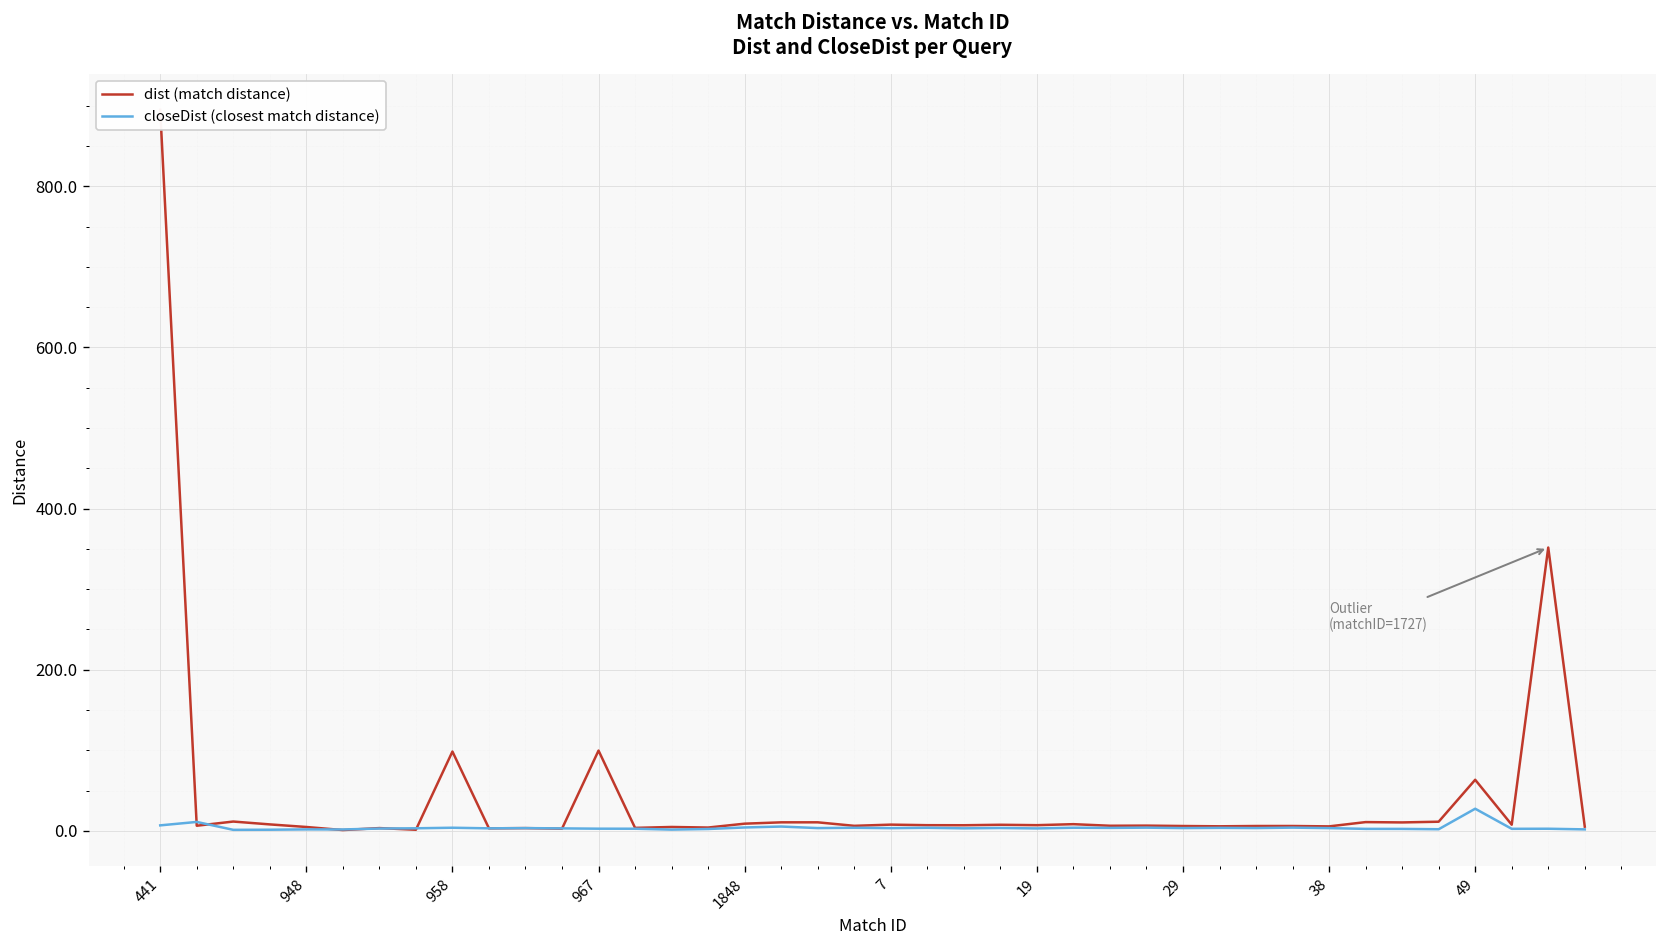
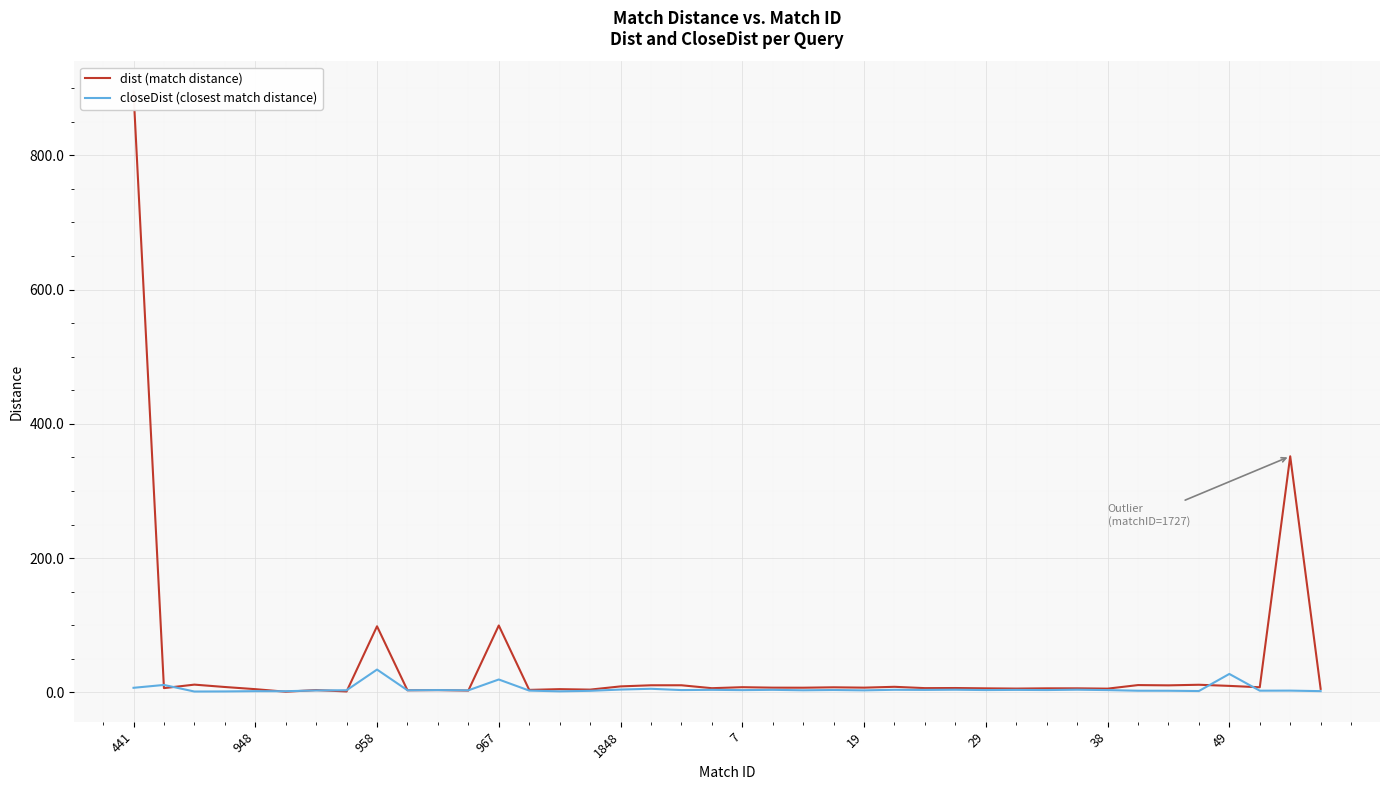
closeDist (closest match distance), 958: 0 -> 30
closeDist (closest match distance), 967: 0 -> 20
dist (match distance), 49: 60 -> 10
